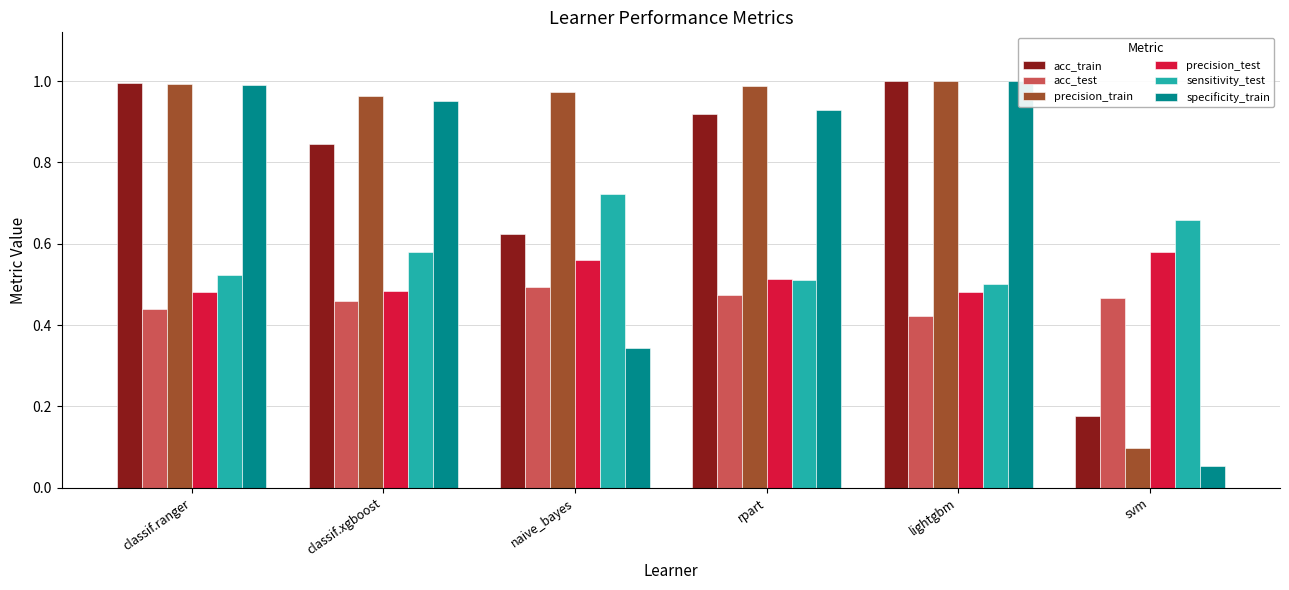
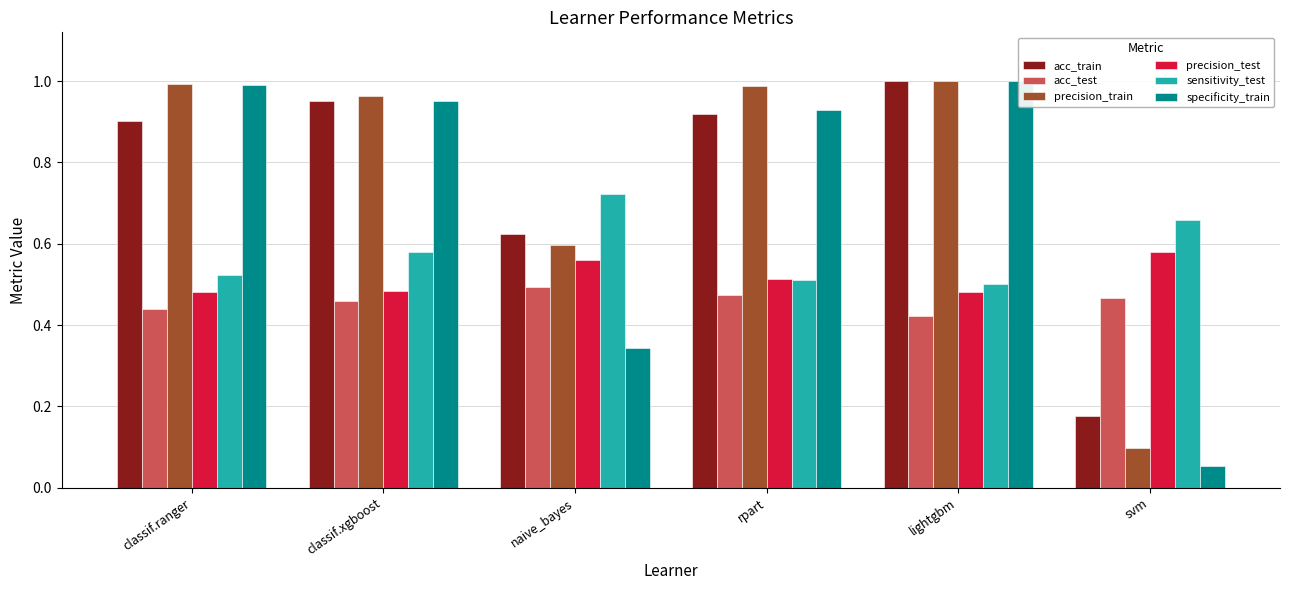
acc_train, classif.ranger: 1.00 -> 0.90
acc_train, classif.xgboost: 0.85 -> 0.95
precision_train, naive_bayes: 0.97 -> 0.60
